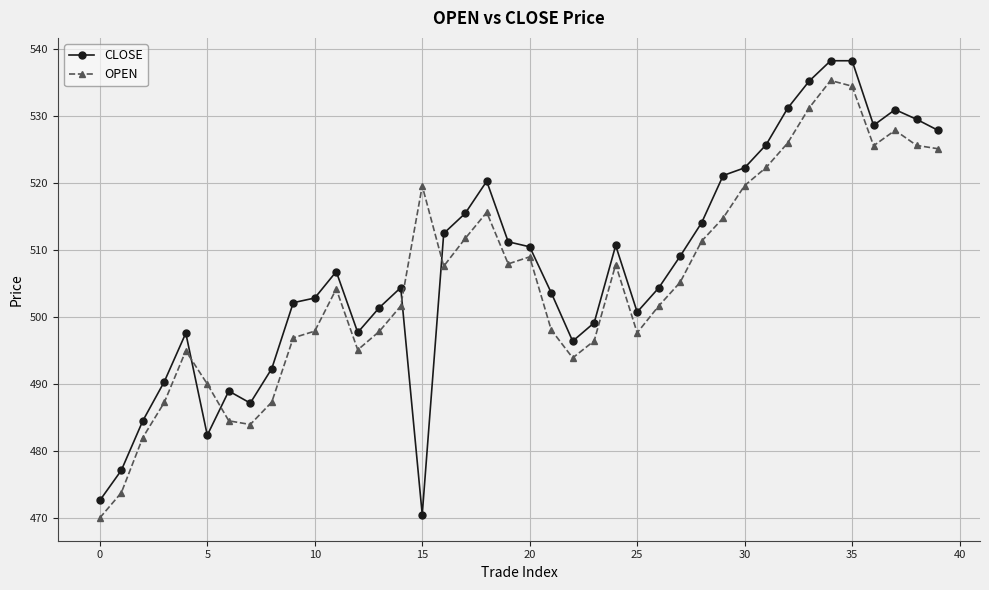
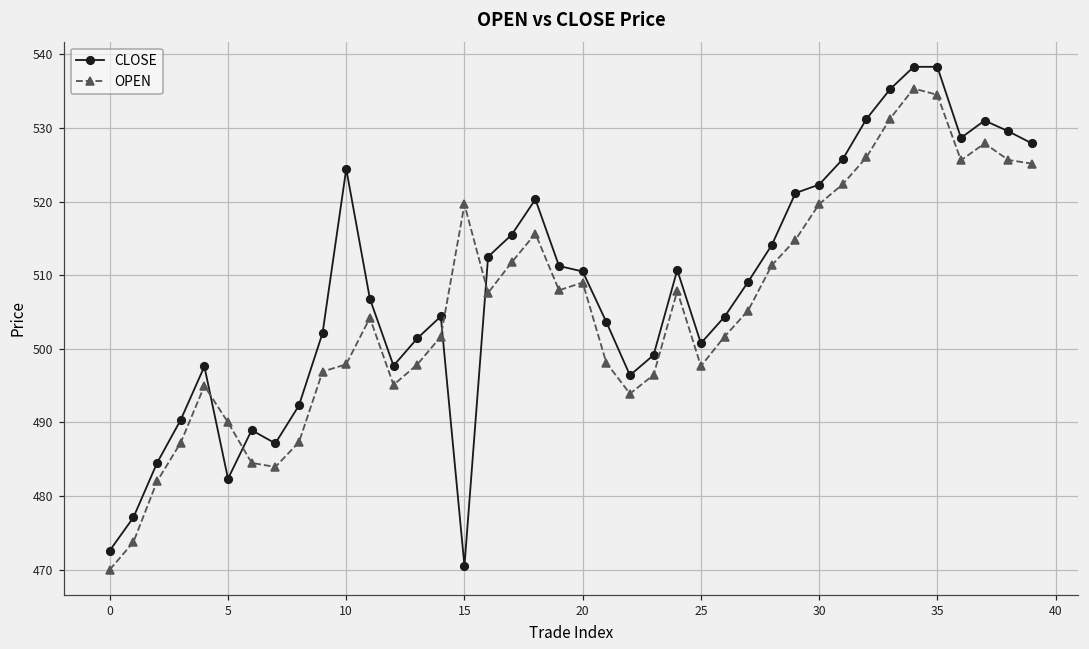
CLOSE, 10: 503 -> 524
